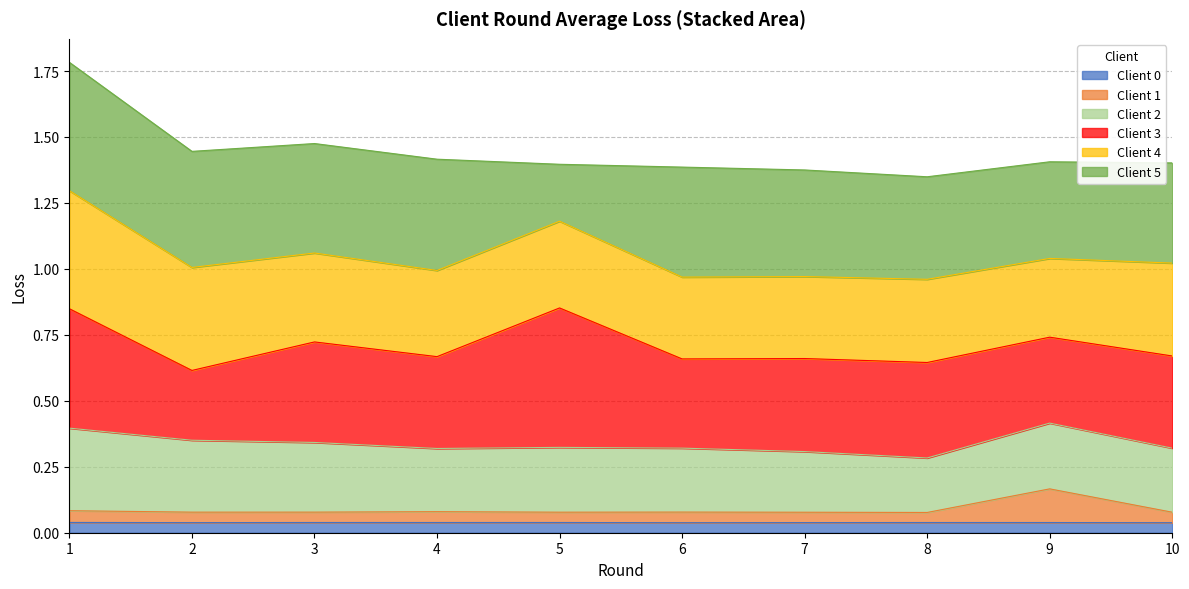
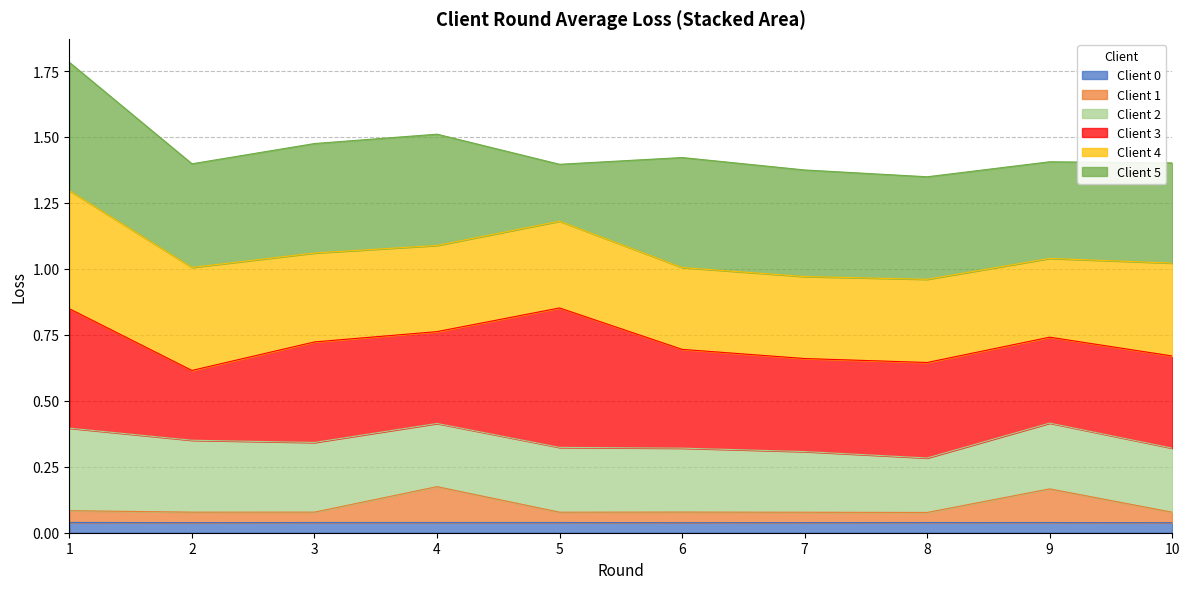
Client 5, 2: 0.44 -> 0.39
Client 1, 4: 0.04 -> 0.14
Client 3, 6: 0.34 -> 0.37
